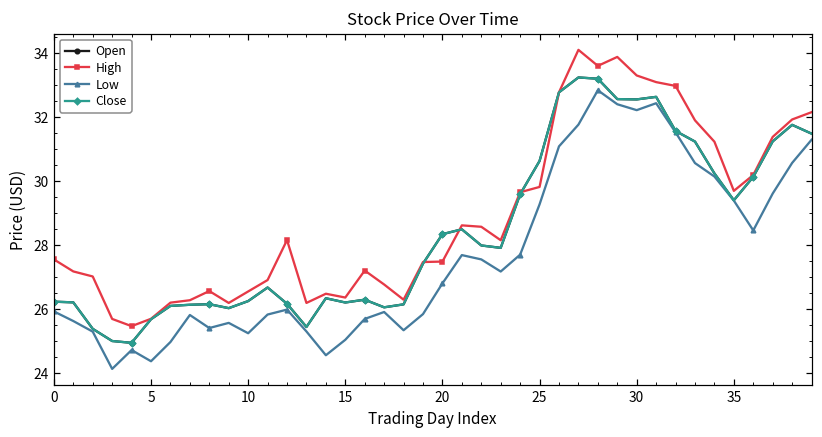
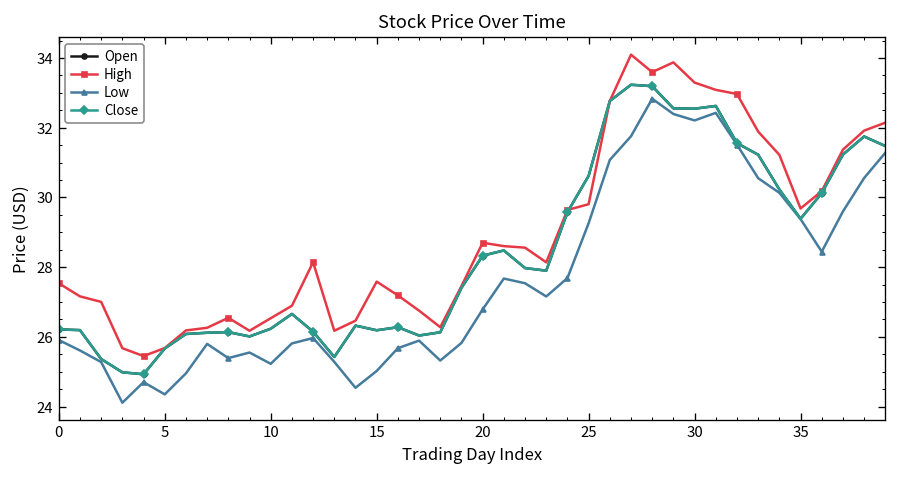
High, 15: 26.3 -> 27.6
High, 20: 27.5 -> 28.7
